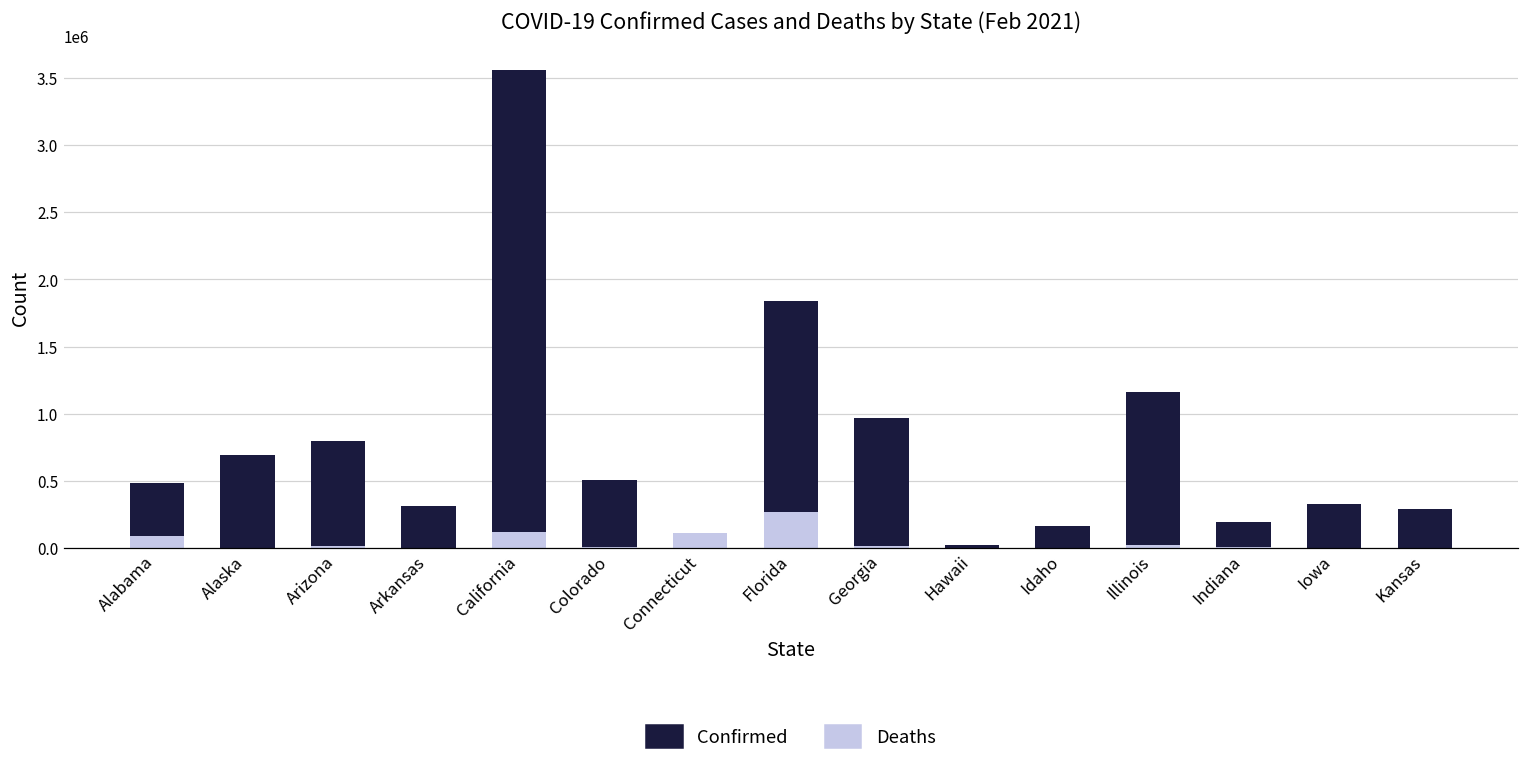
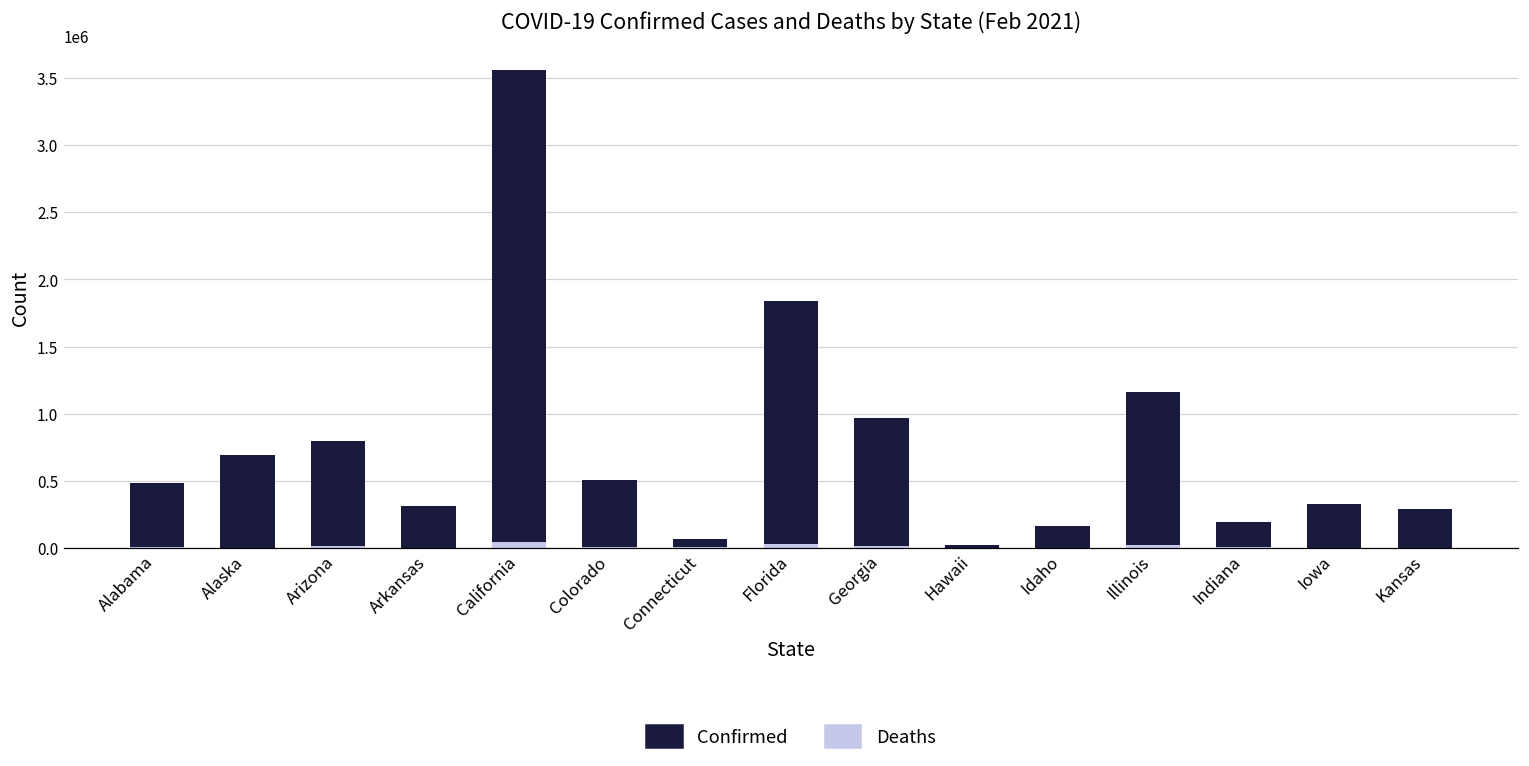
Deaths, Alabama: 90000 -> 10000
Deaths, California: 120000 -> 50000
Deaths, Connecticut: 120000 -> 10000
Deaths, Florida: 270000 -> 30000
